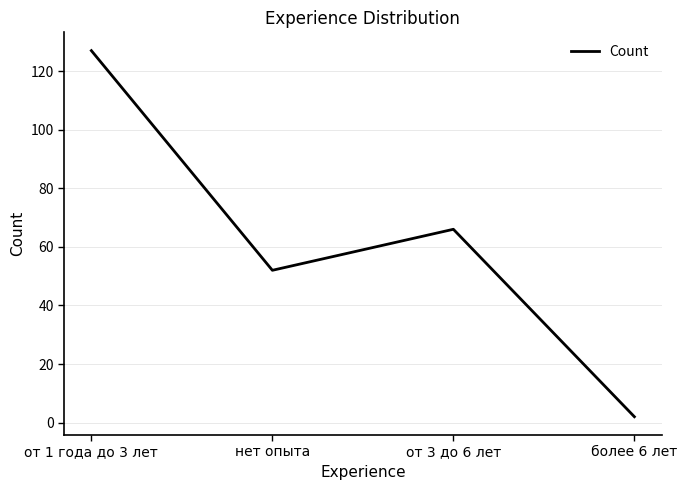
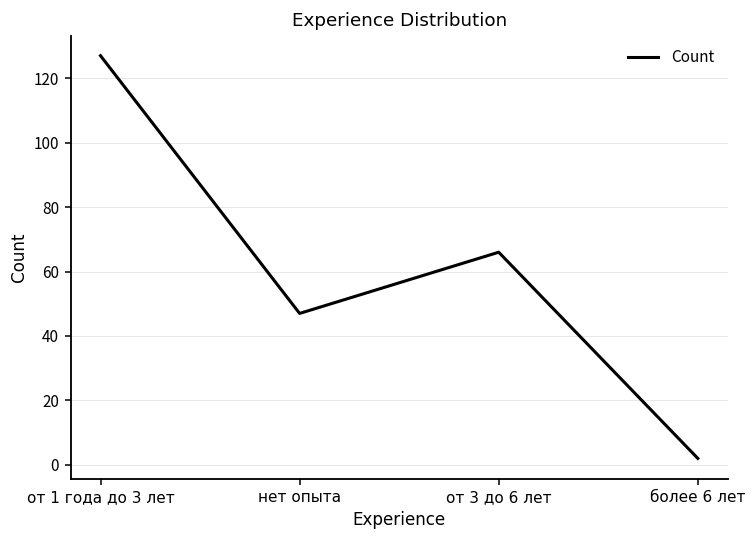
нет опыта: 52 -> 47
